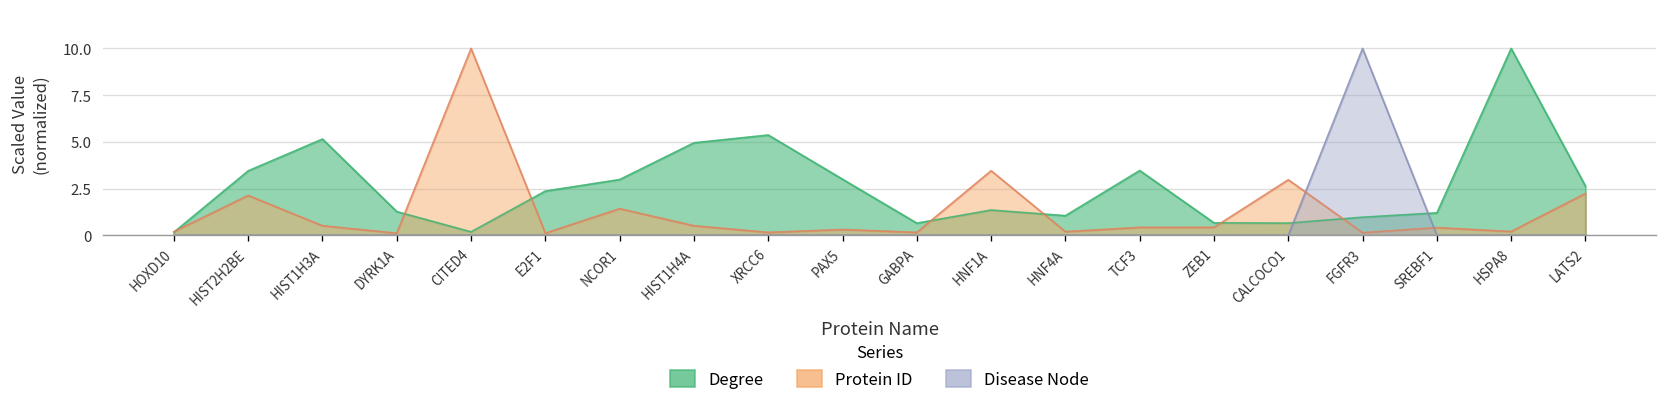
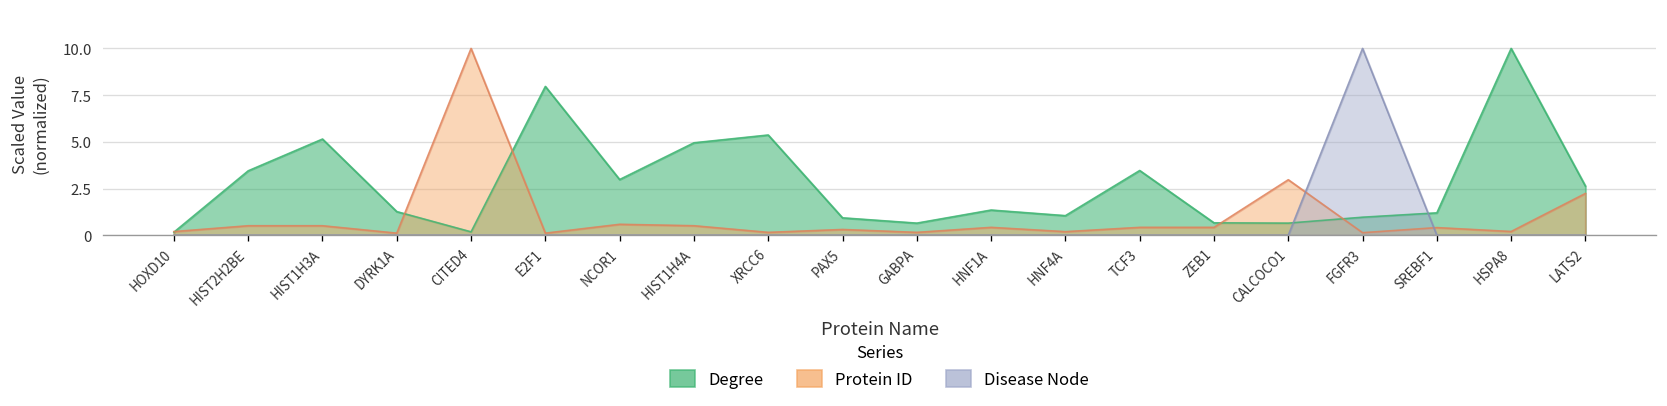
Protein ID, HIST2H2BE: 2.1 -> 0.5
Degree, E2F1: 2.4 -> 8.0
Protein ID, NCOR1: 1.4 -> 0.6
Degree, PAX5: 3.0 -> 0.9
Protein ID, HNF1A: 3.5 -> 0.4
